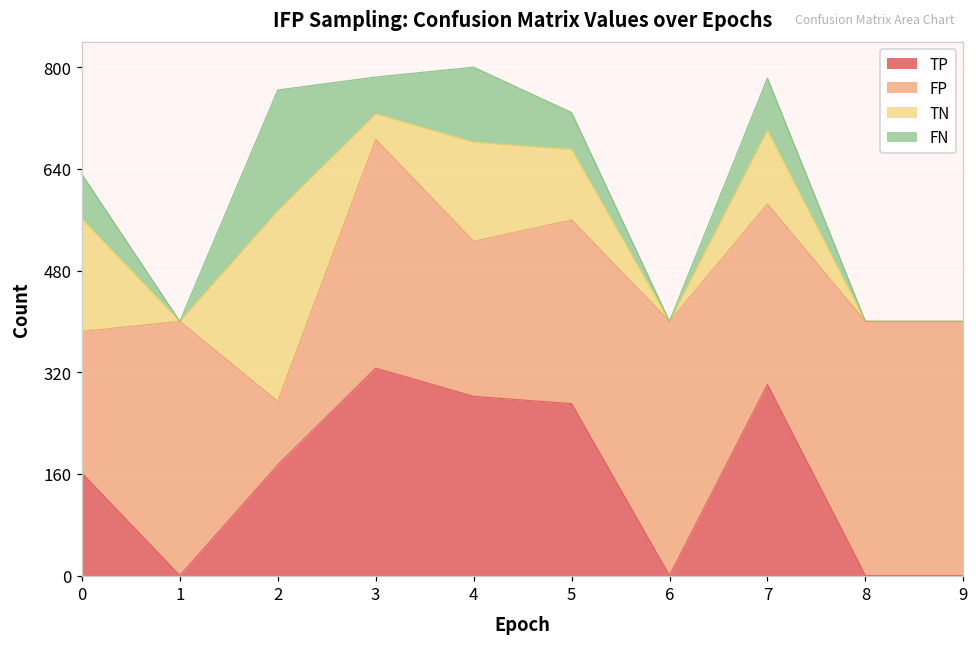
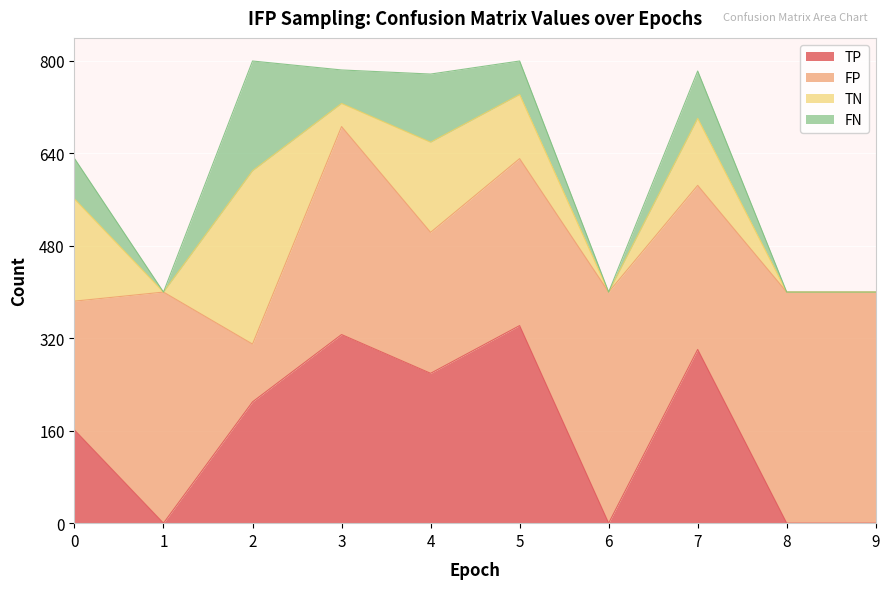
TP, 2: 170 -> 210
TP, 4: 280 -> 260
TP, 5: 270 -> 340
